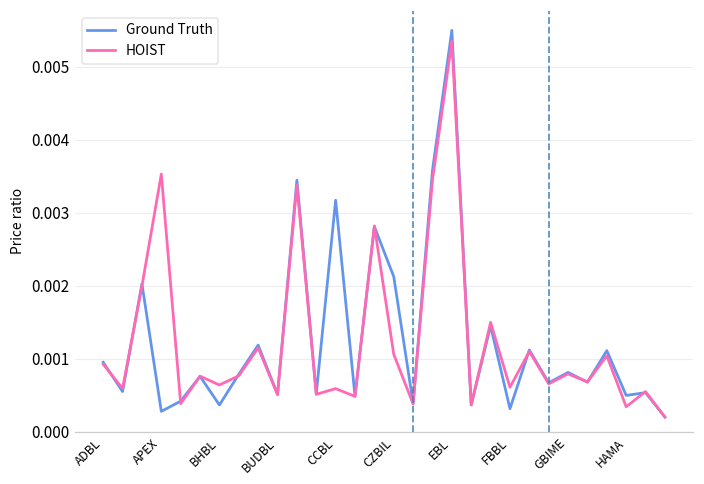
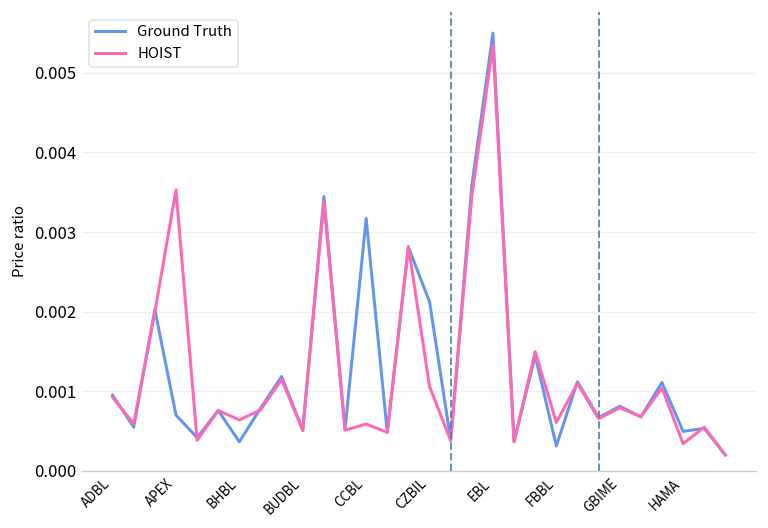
Ground Truth, APEX: 0.0003 -> 0.0007
